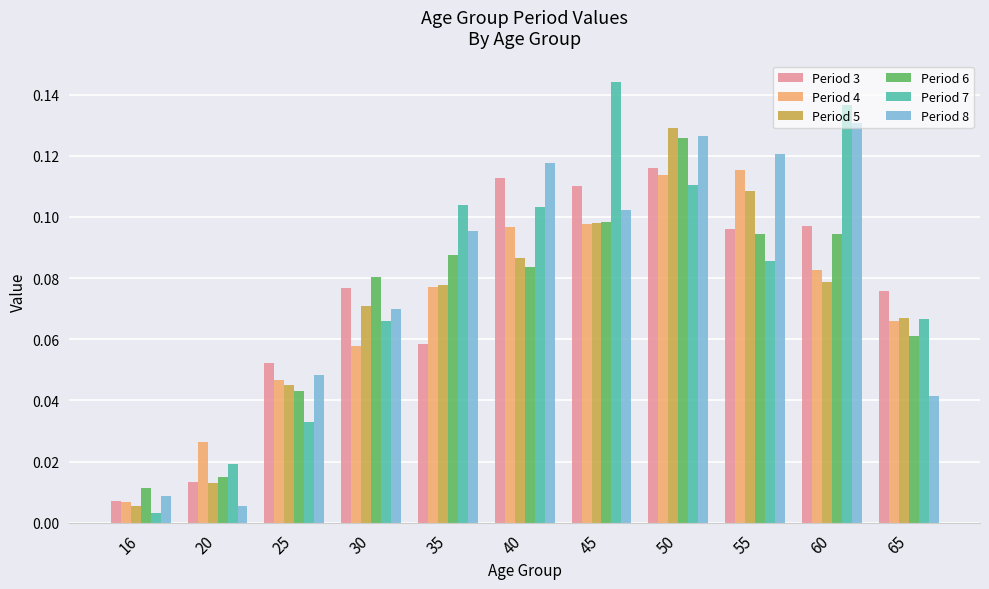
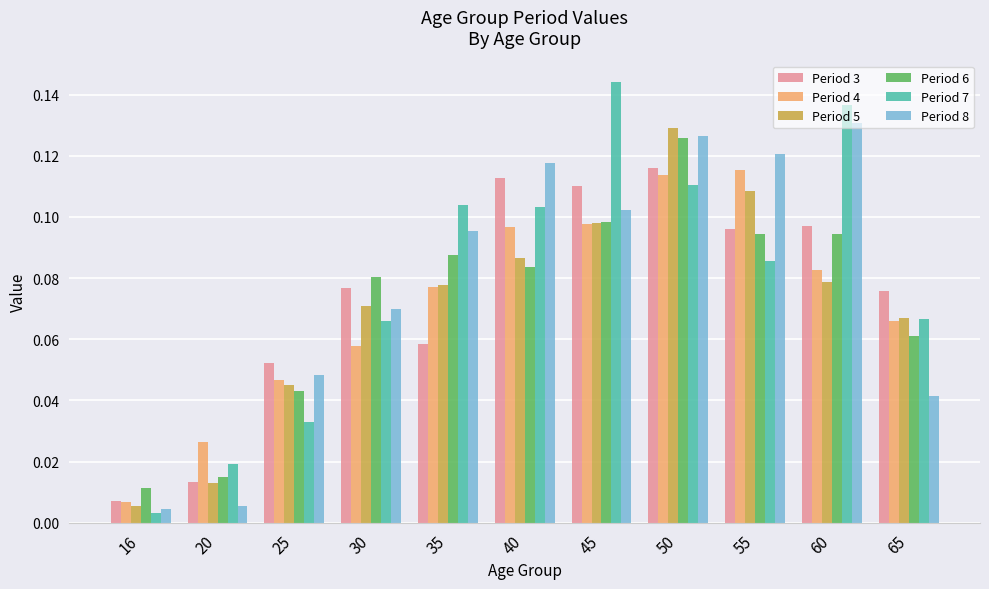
Period 8, 16: 0.009 -> 0.004
